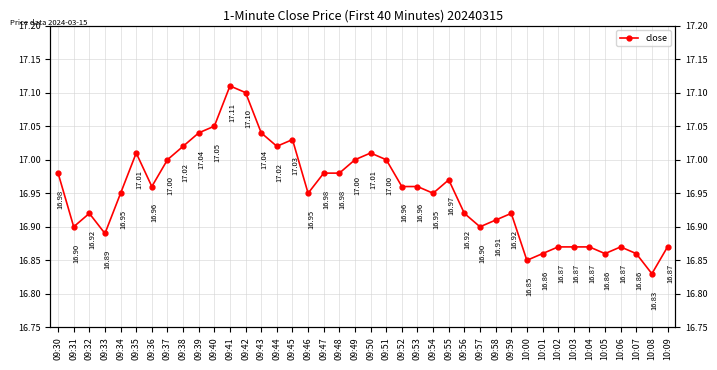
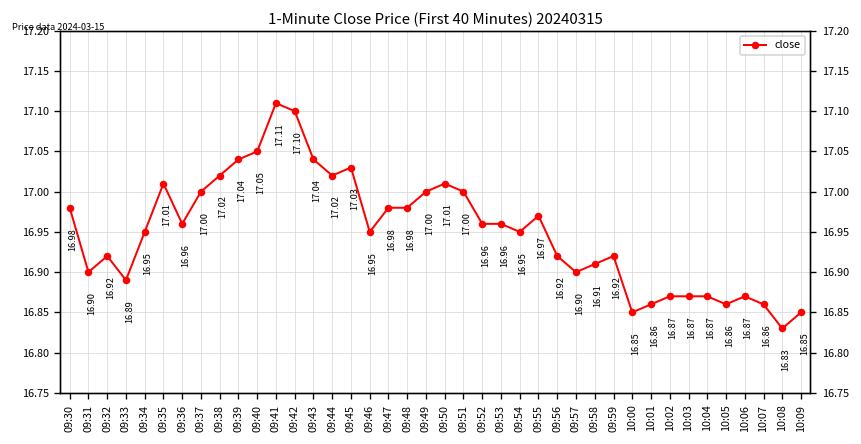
10:09: 16.87 -> 16.85
